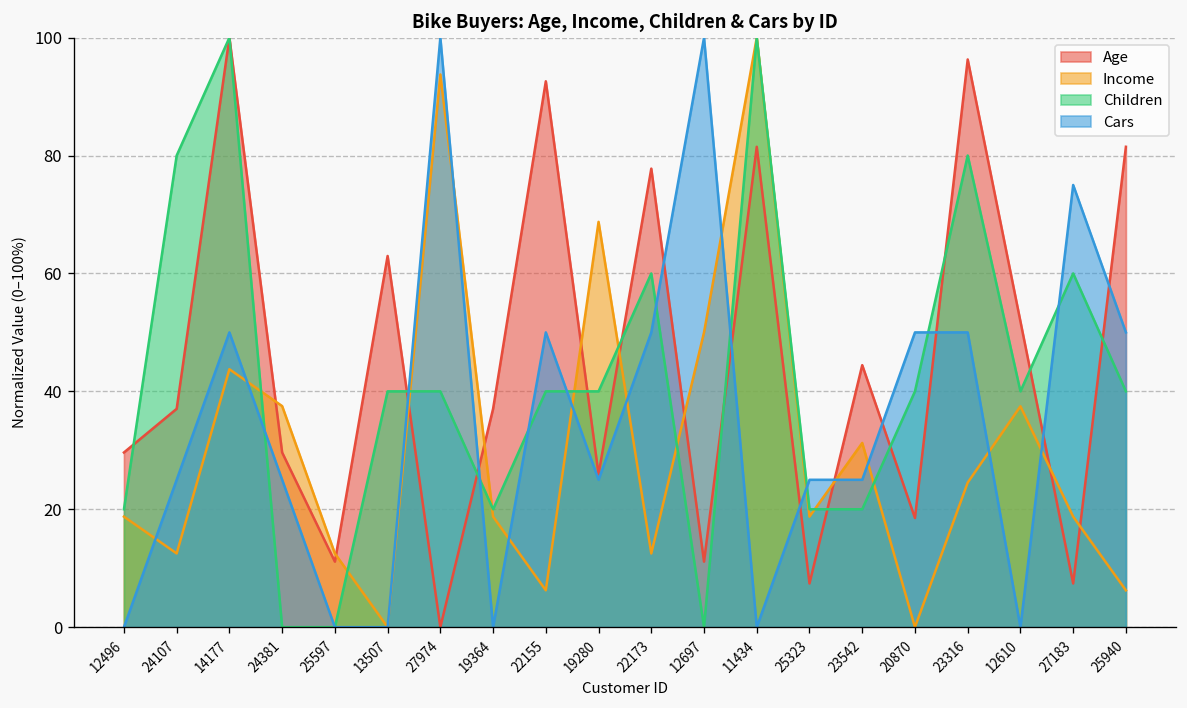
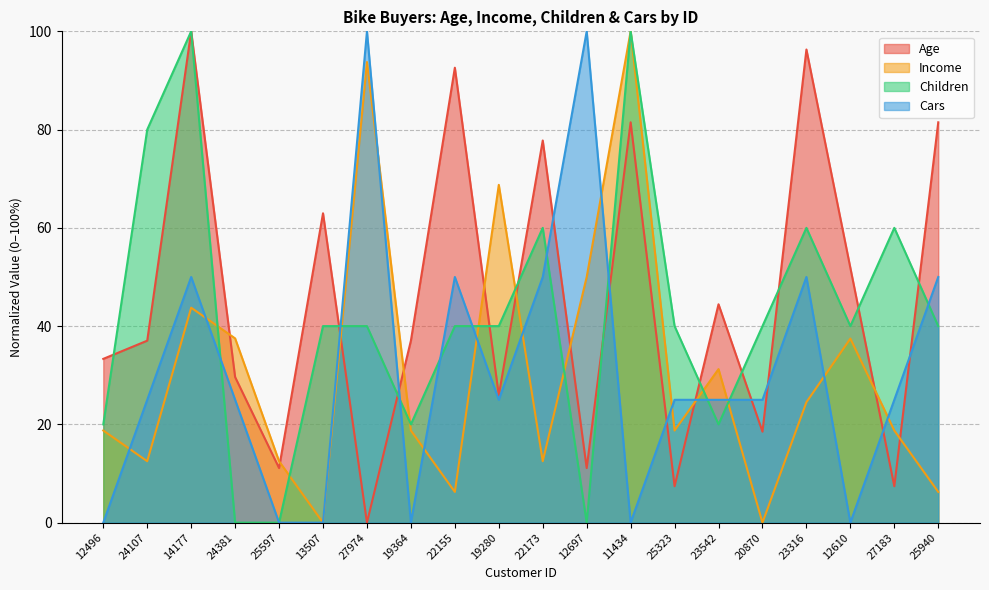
Age, 12496: 30 -> 33
Children, 25323: 20 -> 40
Cars, 20870: 50 -> 25
Children, 23316: 80 -> 60
Cars, 27183: 75 -> 25
